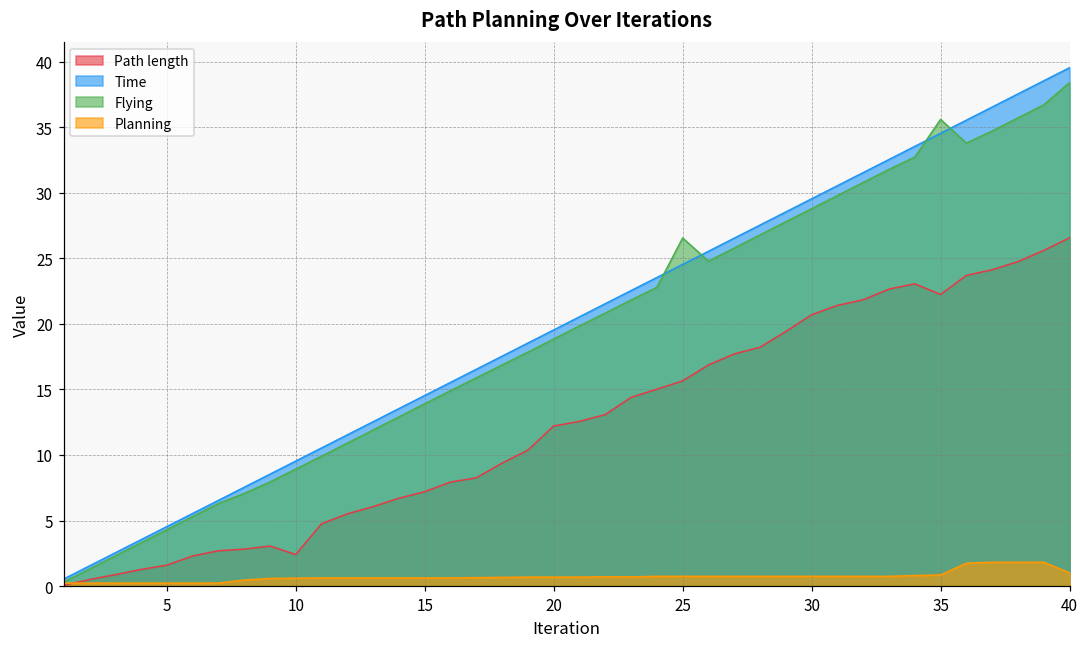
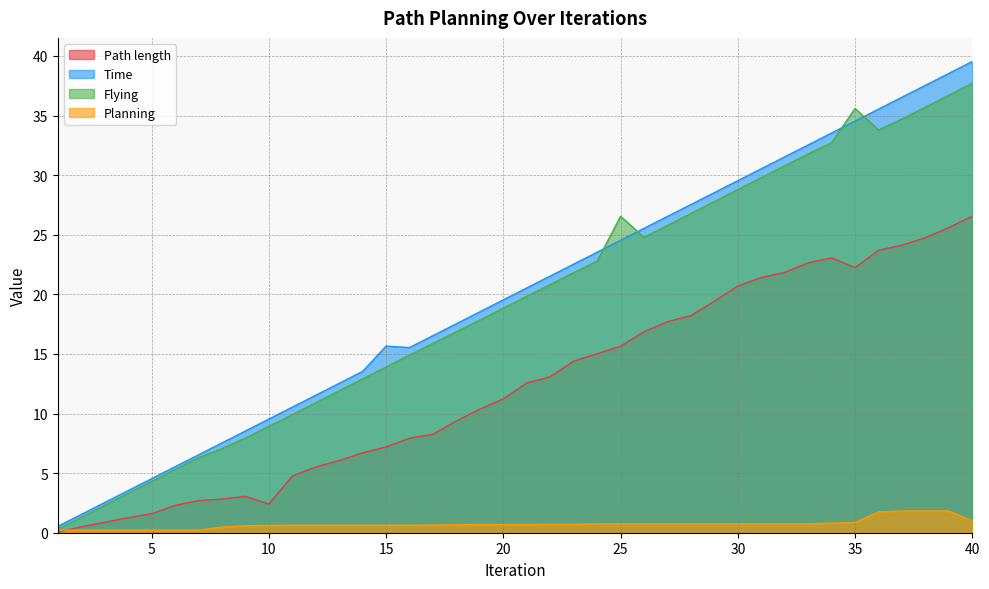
Time, 15: 14.5 -> 15.7
Path length, 20: 12.2 -> 11.2
Flying, 40: 38.4 -> 37.7
